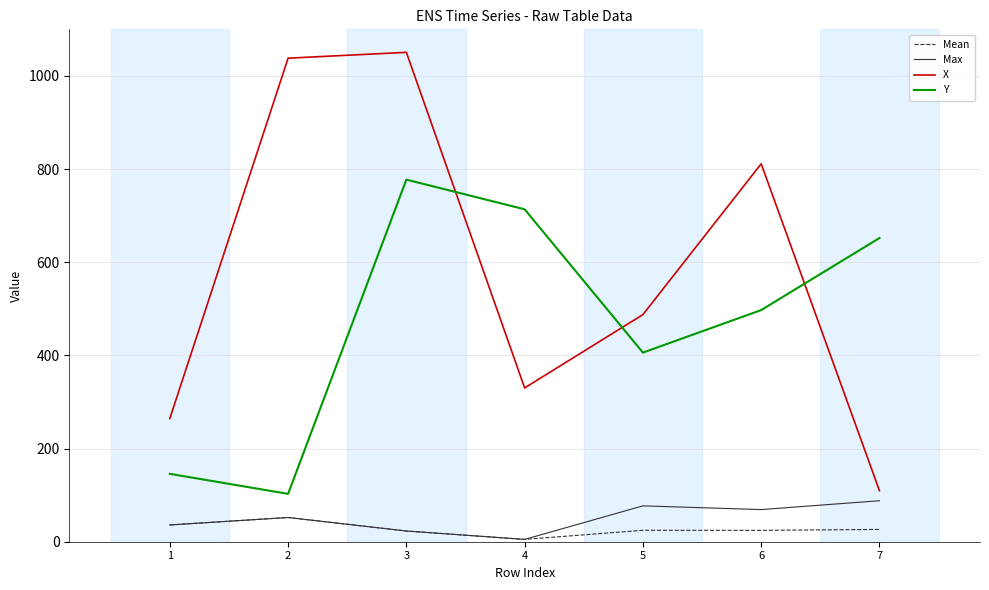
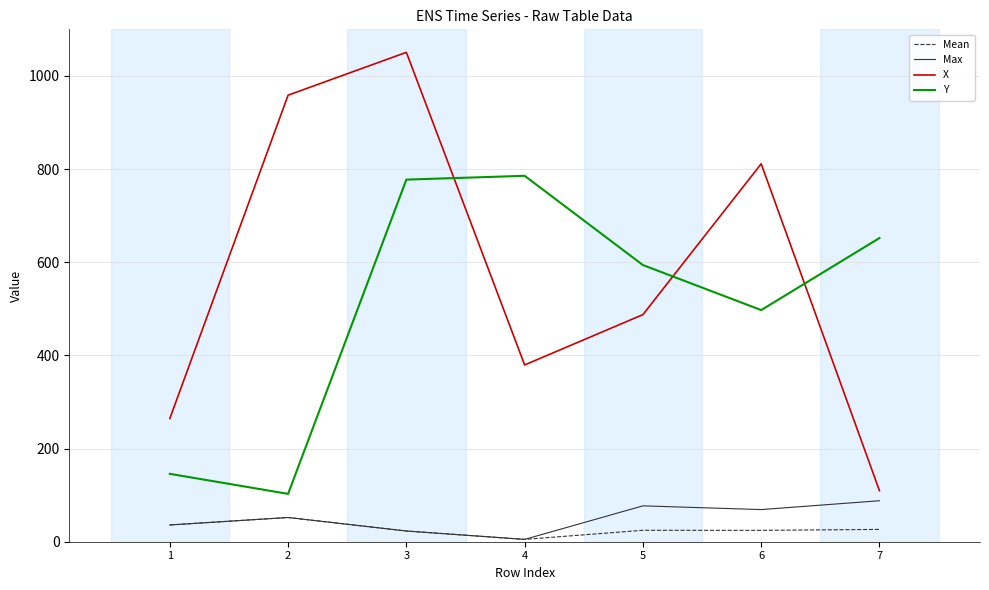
X, 2: 1040 -> 960
X, 4: 330 -> 380
Y, 4: 710 -> 790
Y, 5: 410 -> 590
